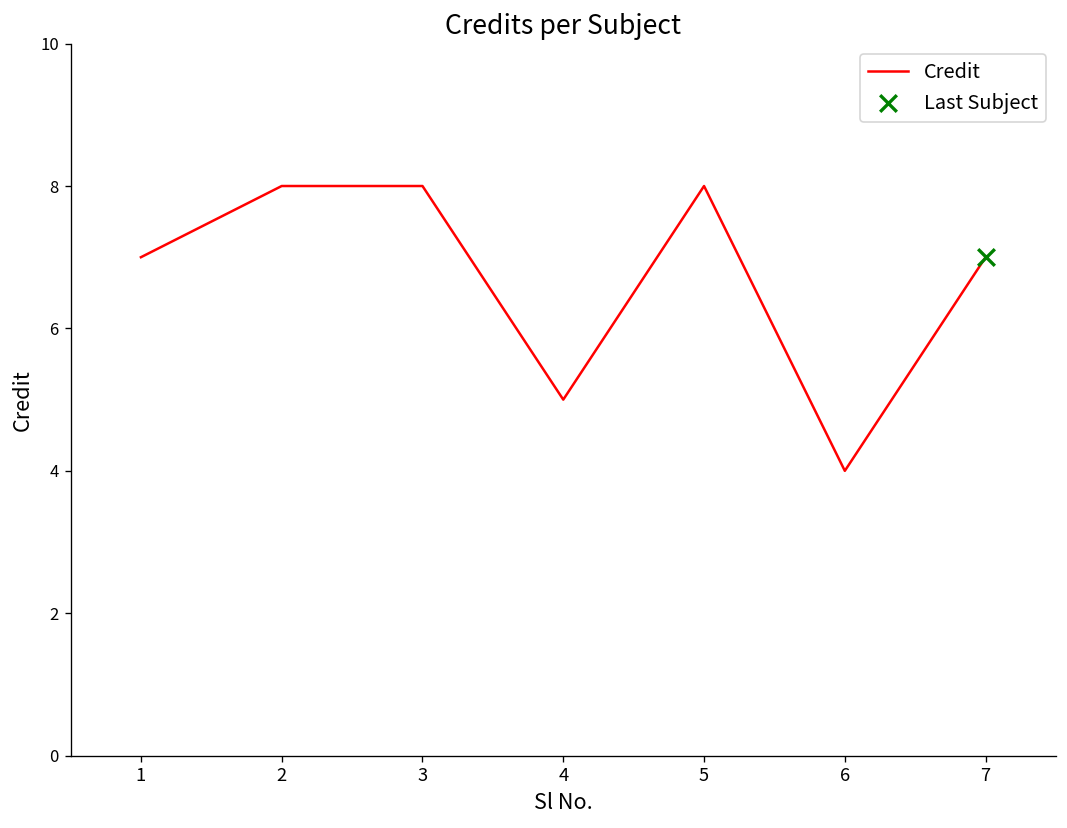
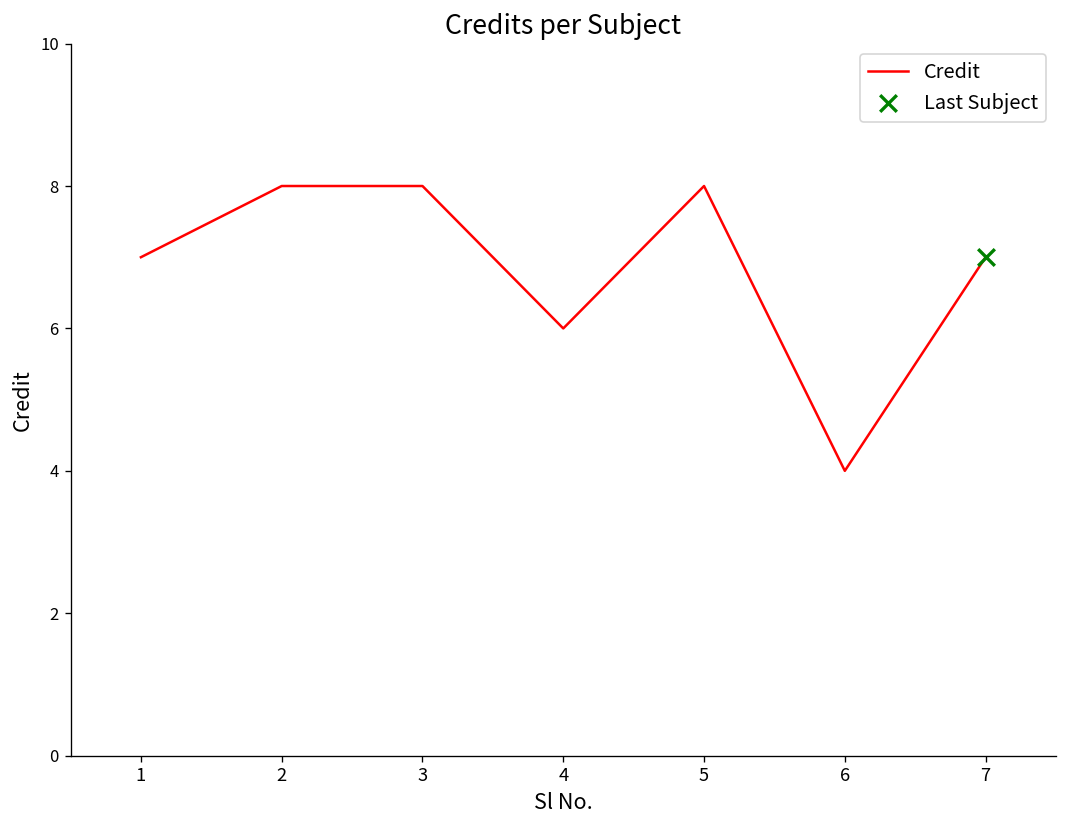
Credit, 4: 5 -> 6
